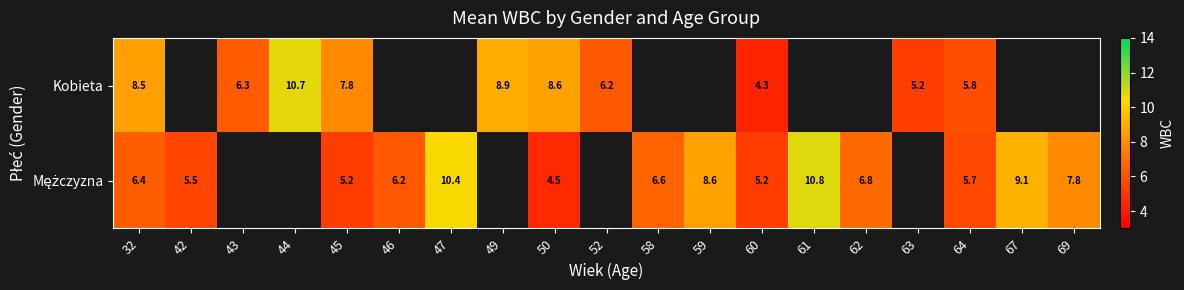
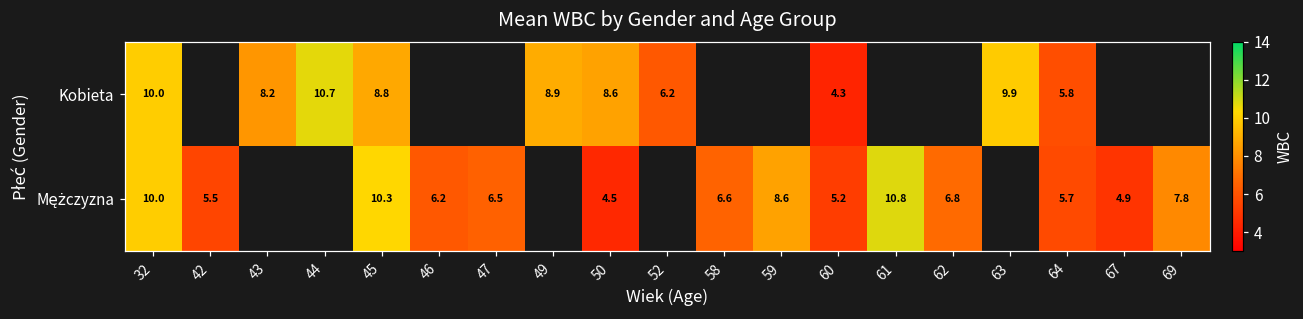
Kobieta, 32: 8.5 -> 10.0
Kobieta, 43: 6.3 -> 8.2
Kobieta, 45: 7.8 -> 8.8
Kobieta, 63: 5.2 -> 9.9
Mężczyzna, 32: 6.4 -> 10.0
Mężczyzna, 45: 5.2 -> 10.3
Mężczyzna, 47: 10.4 -> 6.5
Mężczyzna, 67: 9.1 -> 4.9
